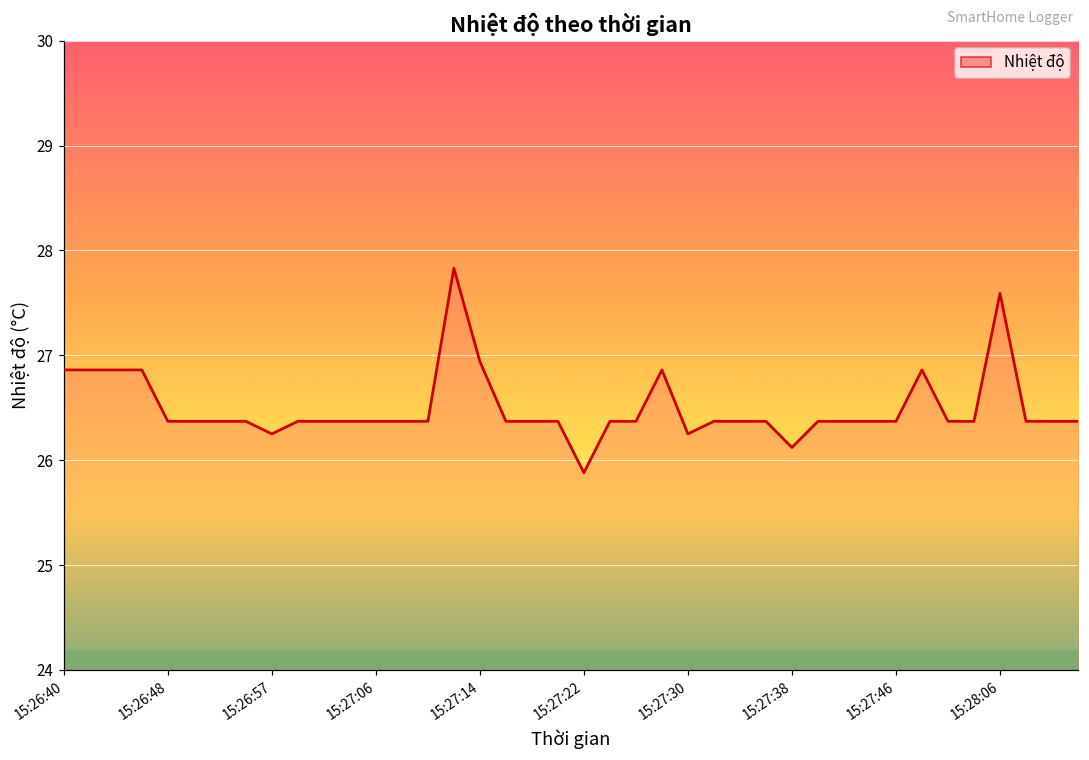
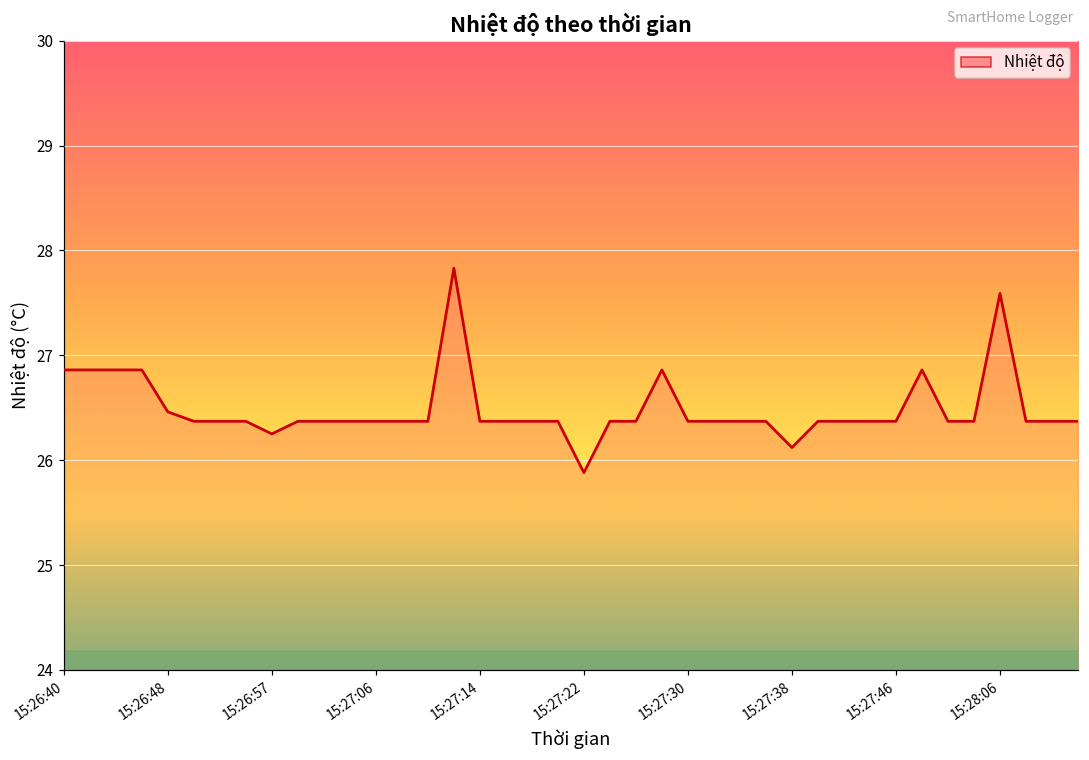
15:26:48: 26.4 -> 26.5
15:27:14: 26.9 -> 26.4
15:27:30: 26.3 -> 26.4
